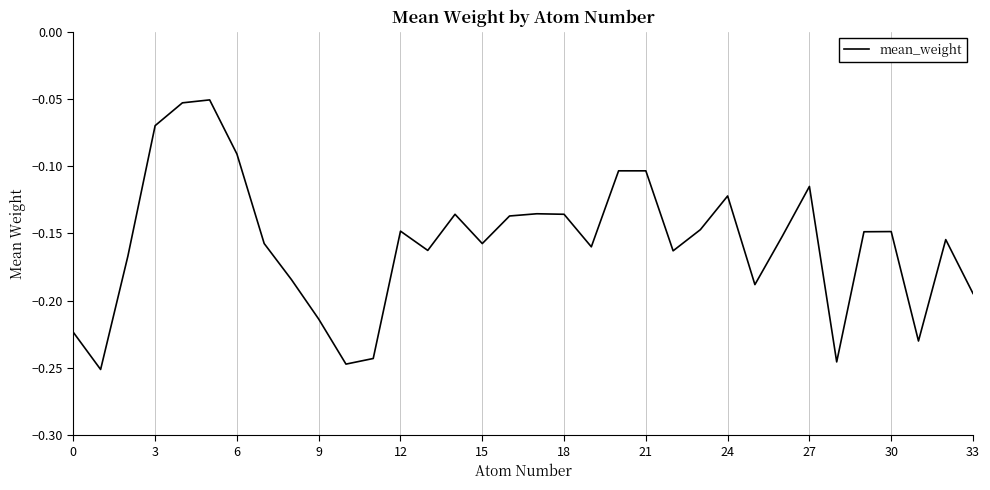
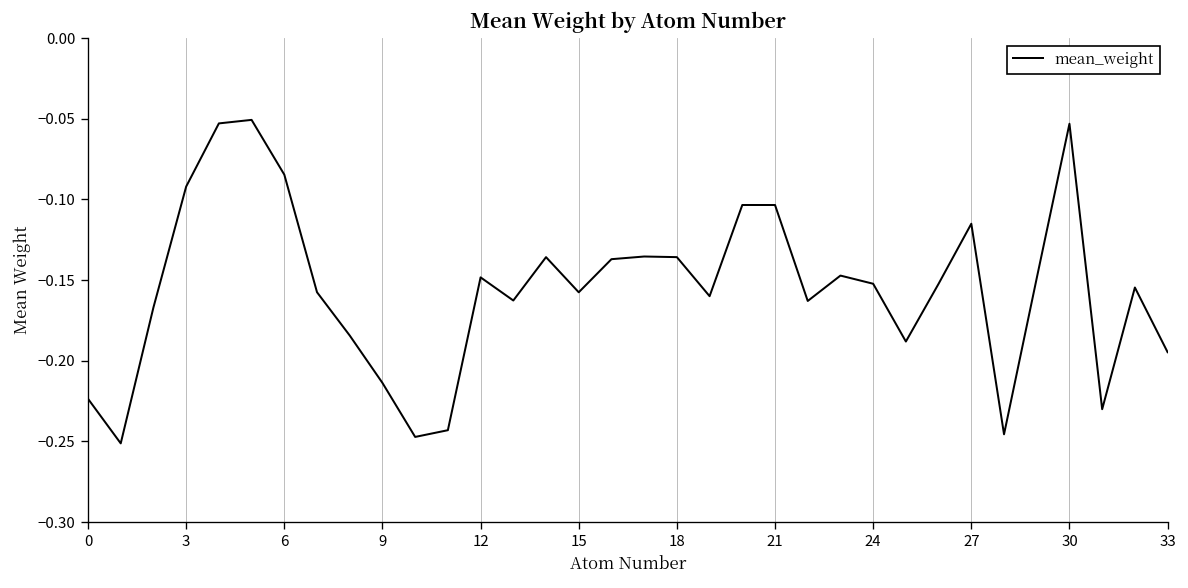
3: -0.070 -> -0.092
6: -0.091 -> -0.085
24: -0.122 -> -0.152
30: -0.149 -> -0.053
